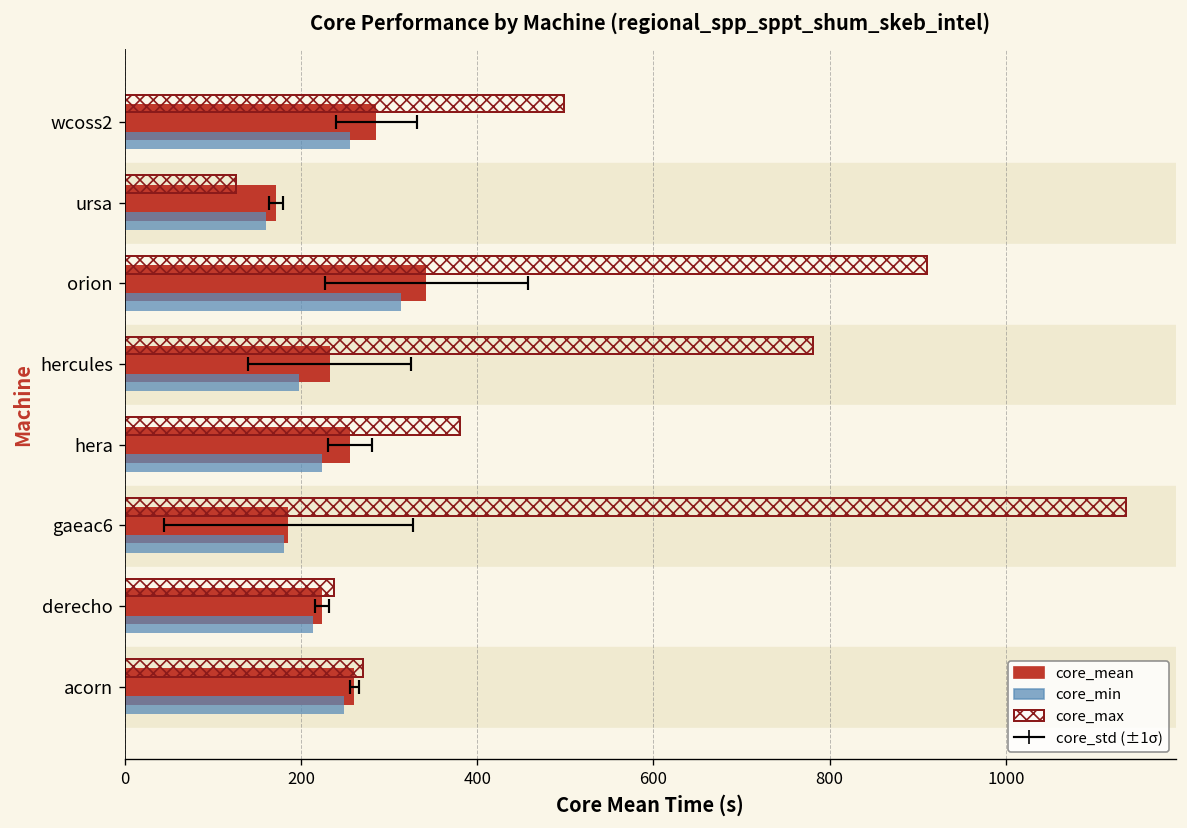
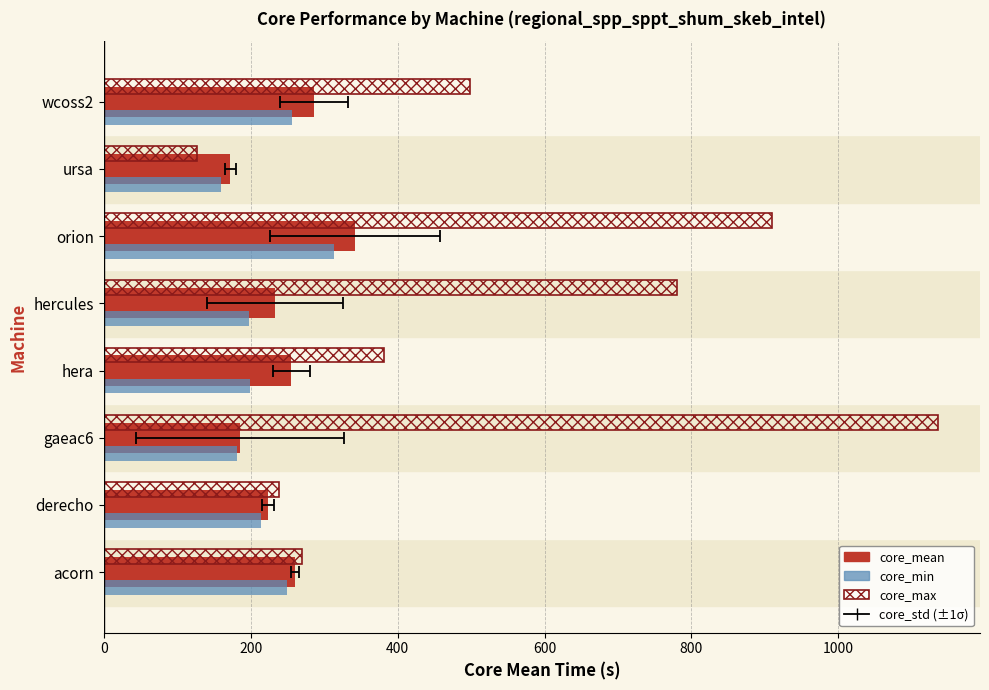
core_min, hera: 220 -> 200
